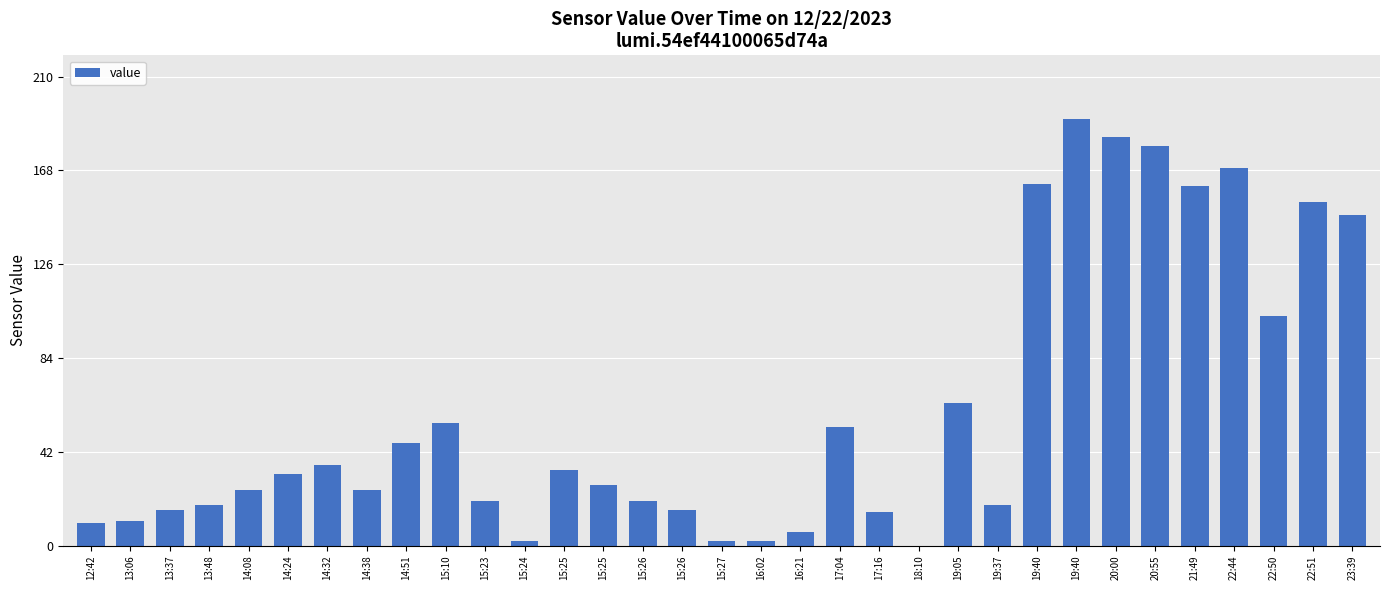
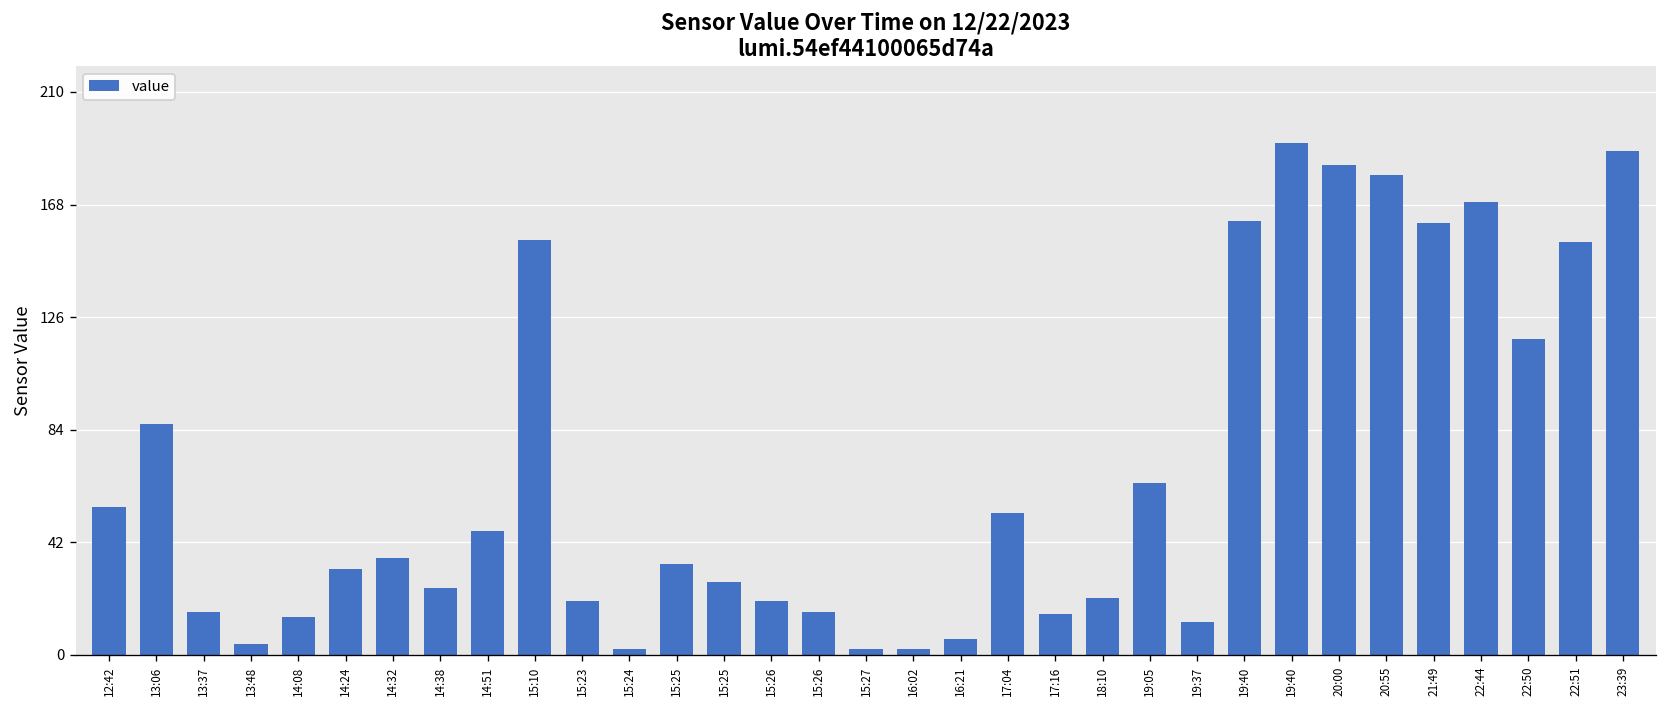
12:42: 10 -> 55
13:06: 11 -> 86
13:48: 18 -> 4
14:08: 25 -> 14
15:10: 55 -> 155
18:10: 0 -> 21
19:37: 18 -> 12
22:50: 103 -> 118
23:39: 148 -> 188
